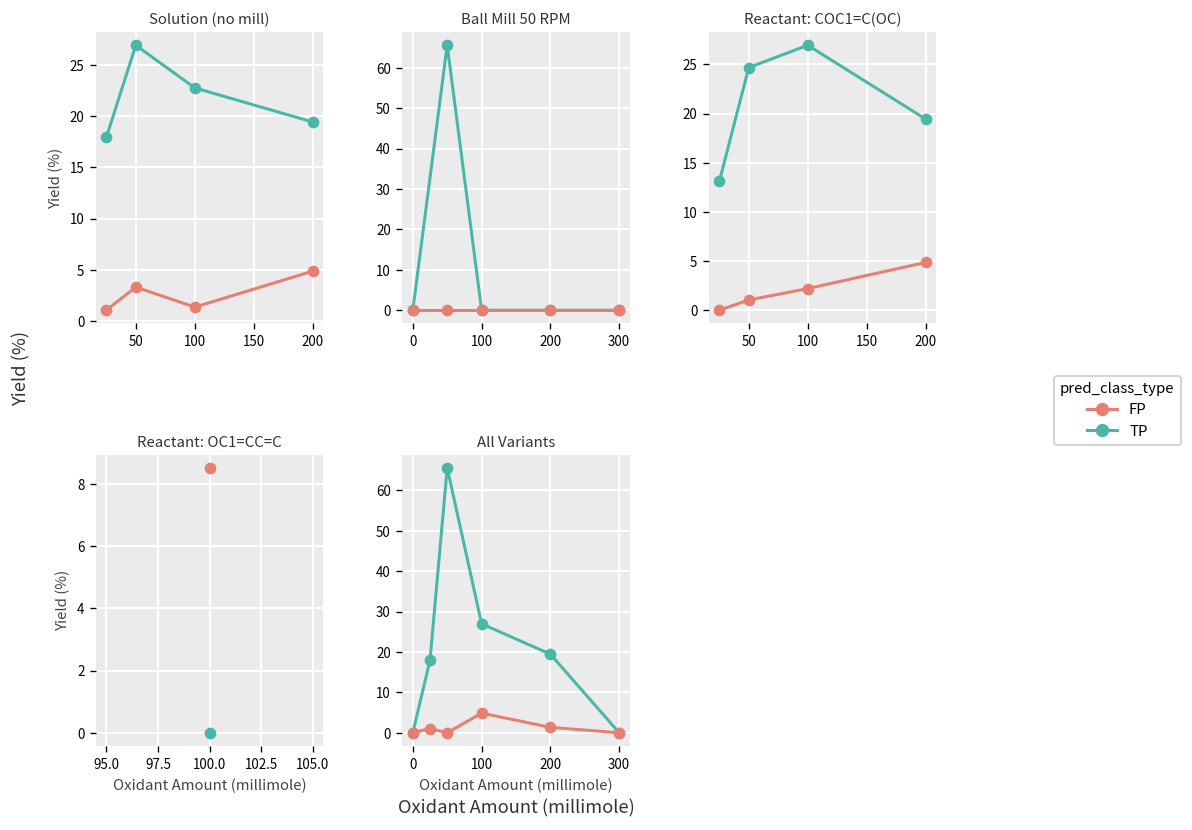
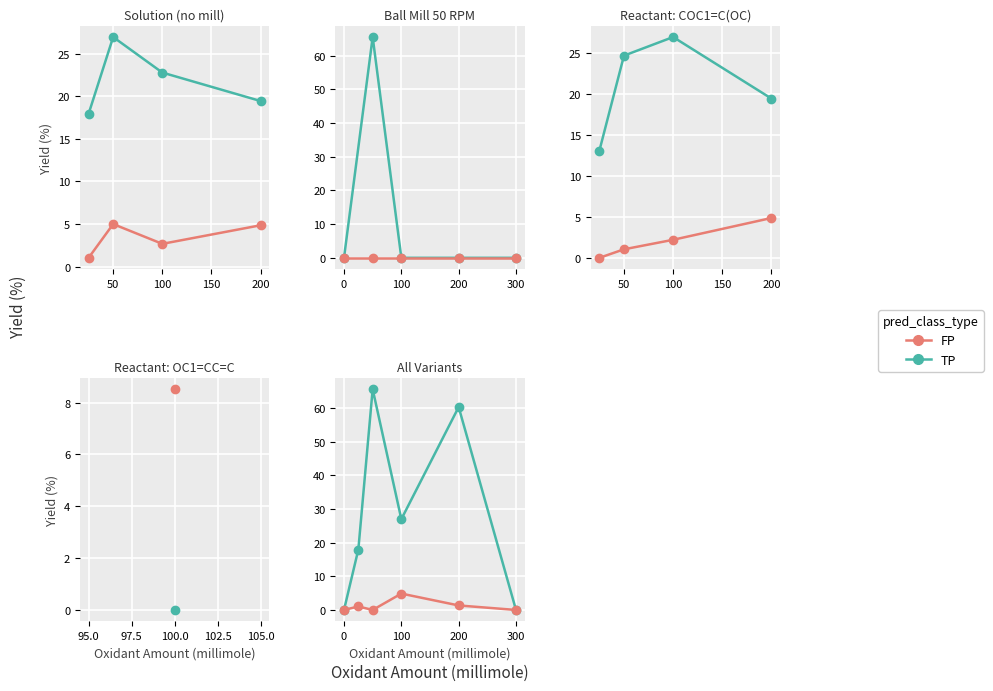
Solution (no mill), FP, 50: 3 -> 5
Solution (no mill), FP, 100: 1 -> 3
All Variants, TP, 200: 19 -> 60
